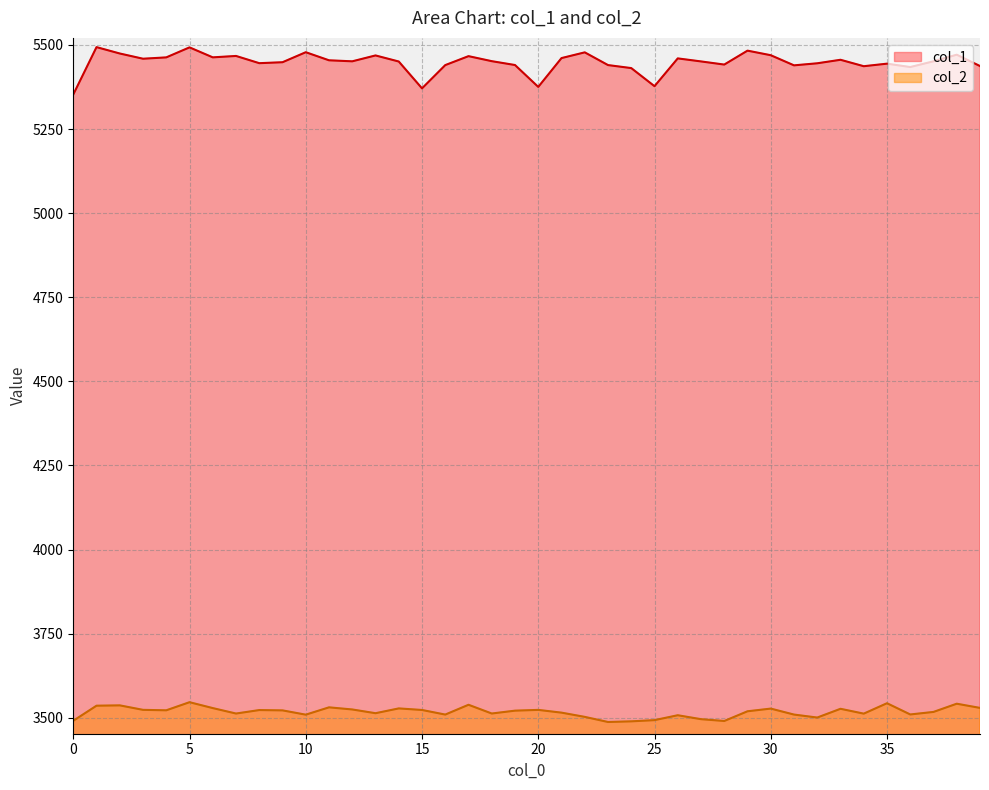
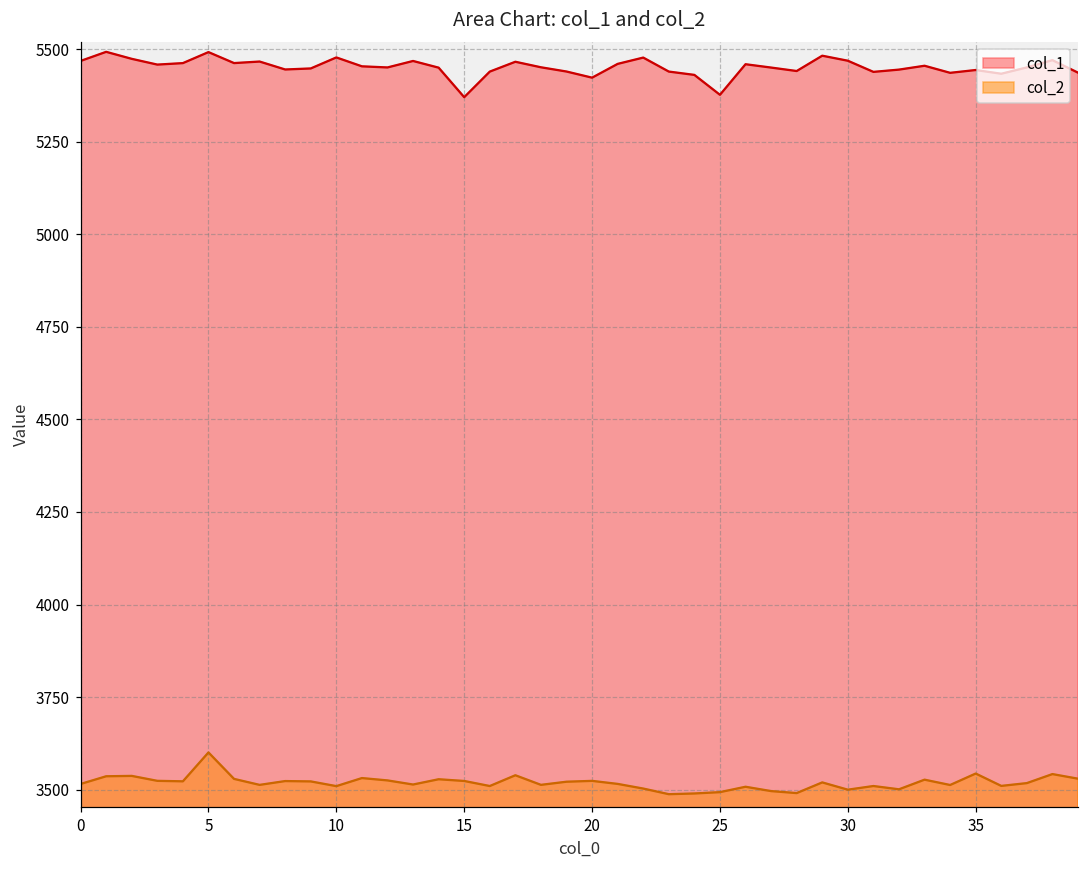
col_1, 0: 5350 -> 5470
col_2, 0: 3490 -> 3520
col_2, 5: 3550 -> 3600
col_1, 20: 5380 -> 5420
col_2, 30: 3530 -> 3500
